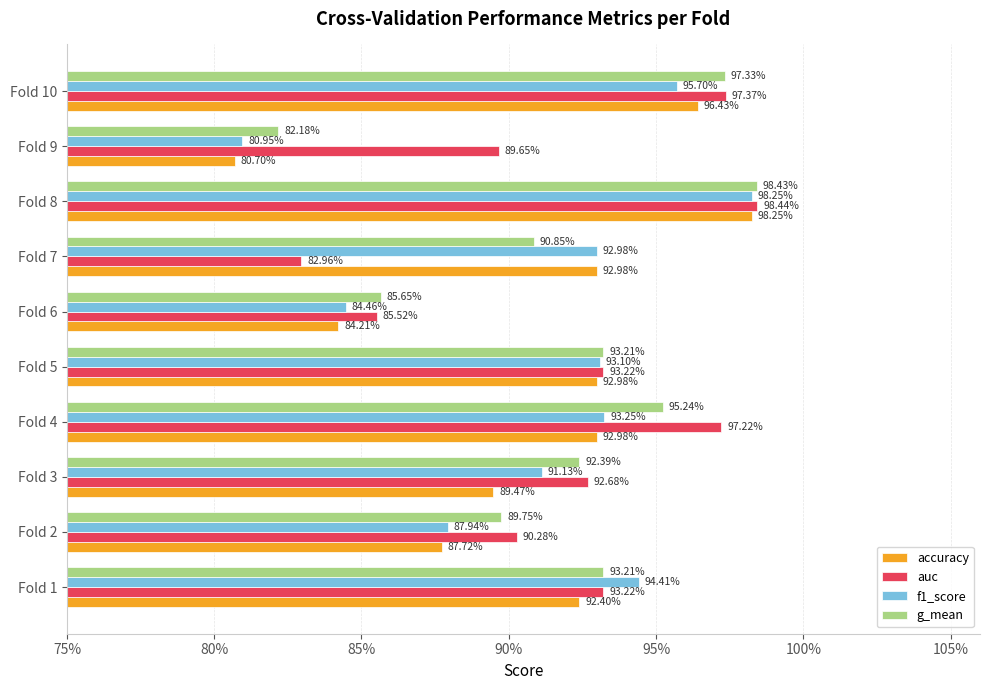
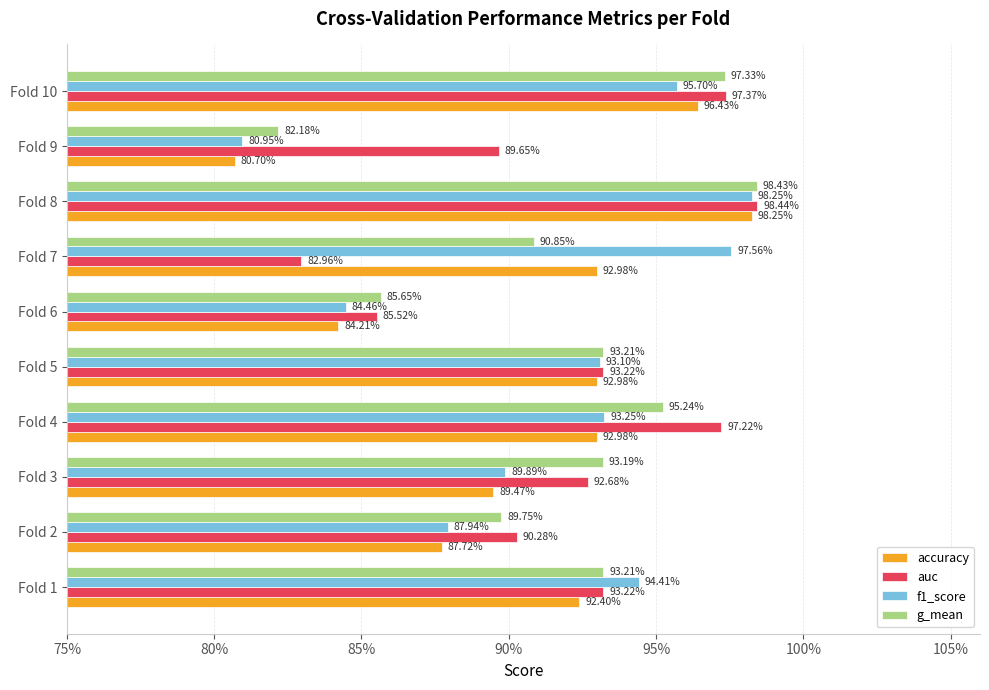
f1_score, Fold 7: 92.98% -> 97.56%
g_mean, Fold 3: 92.39% -> 93.19%
f1_score, Fold 3: 91.13% -> 89.89%
